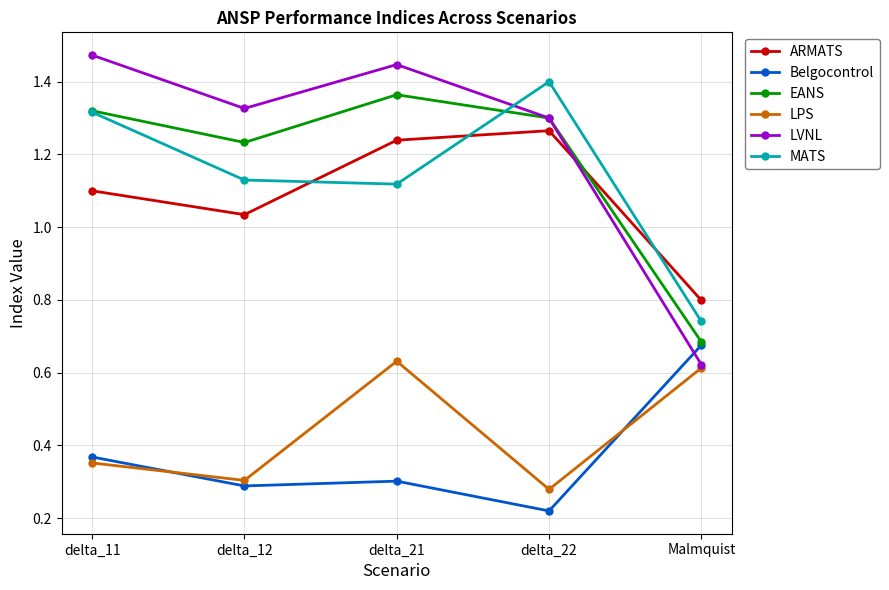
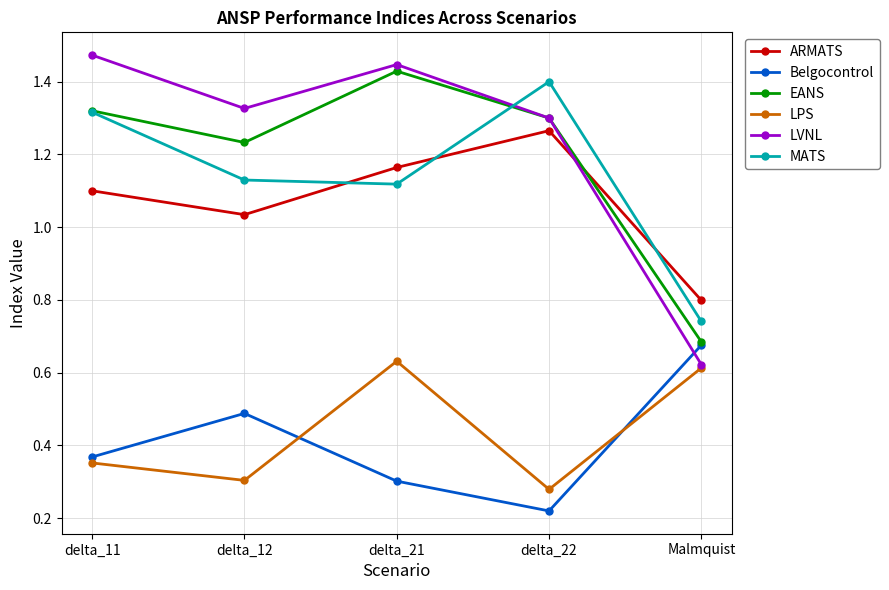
Belgocontrol, delta_12: 0.29 -> 0.49
ARMATS, delta_21: 1.24 -> 1.16
EANS, delta_21: 1.36 -> 1.43
